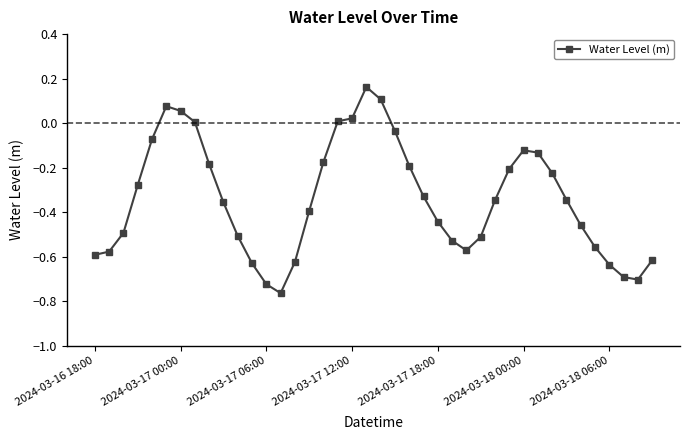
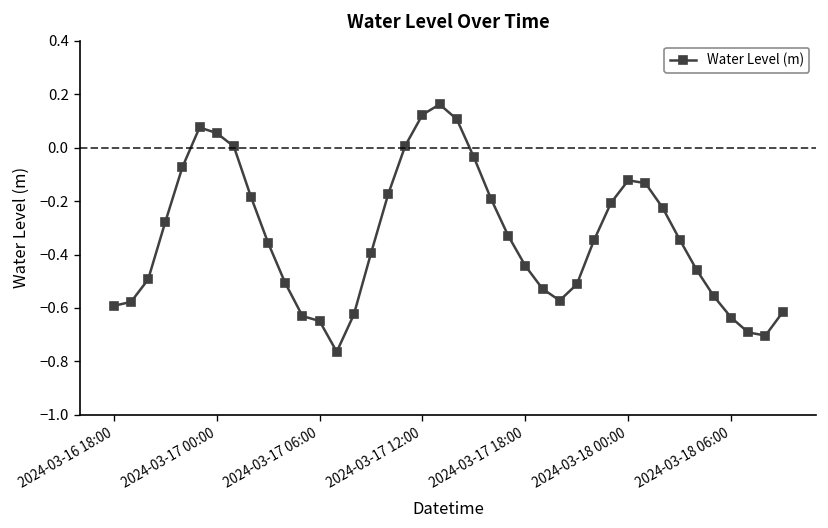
2024-03-17 06:00: -0.72 -> -0.65
2024-03-17 12:00: 0.02 -> 0.12
